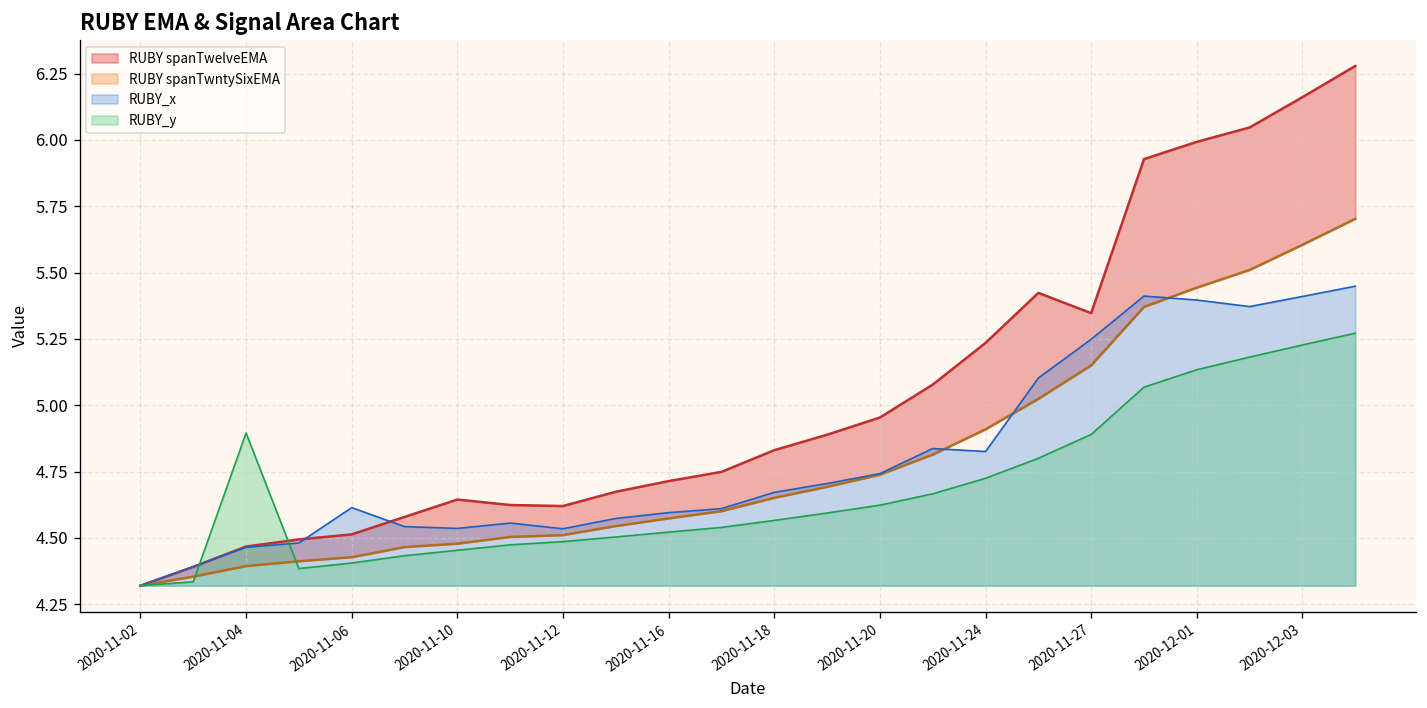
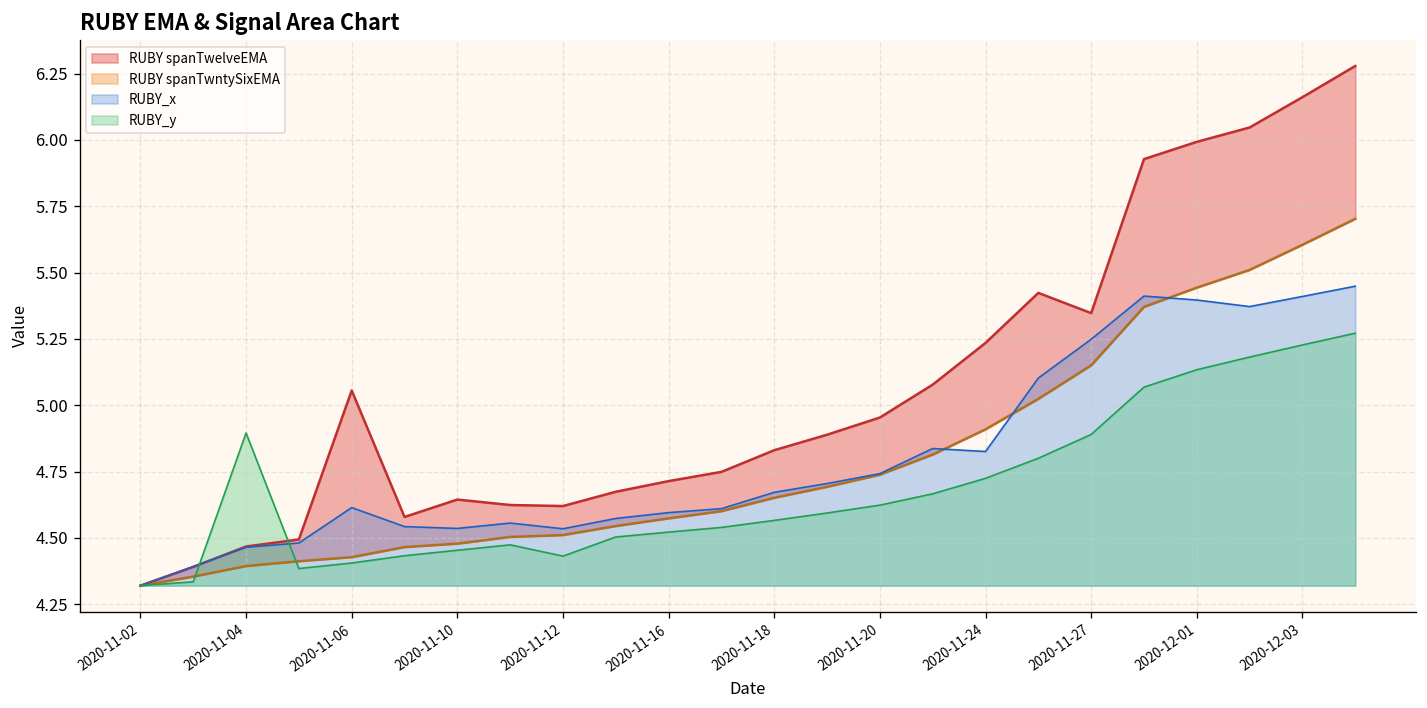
RUBY spanTwelveEMA, 2020-11-06: 4.51 -> 5.06
RUBY_y, 2020-11-12: 4.49 -> 4.43
